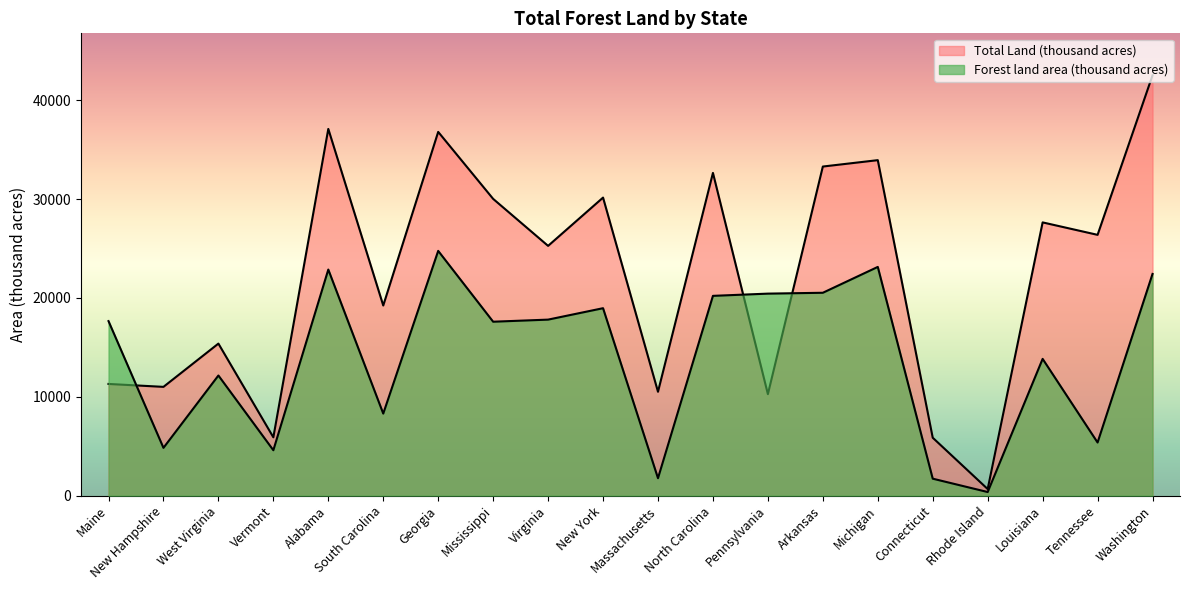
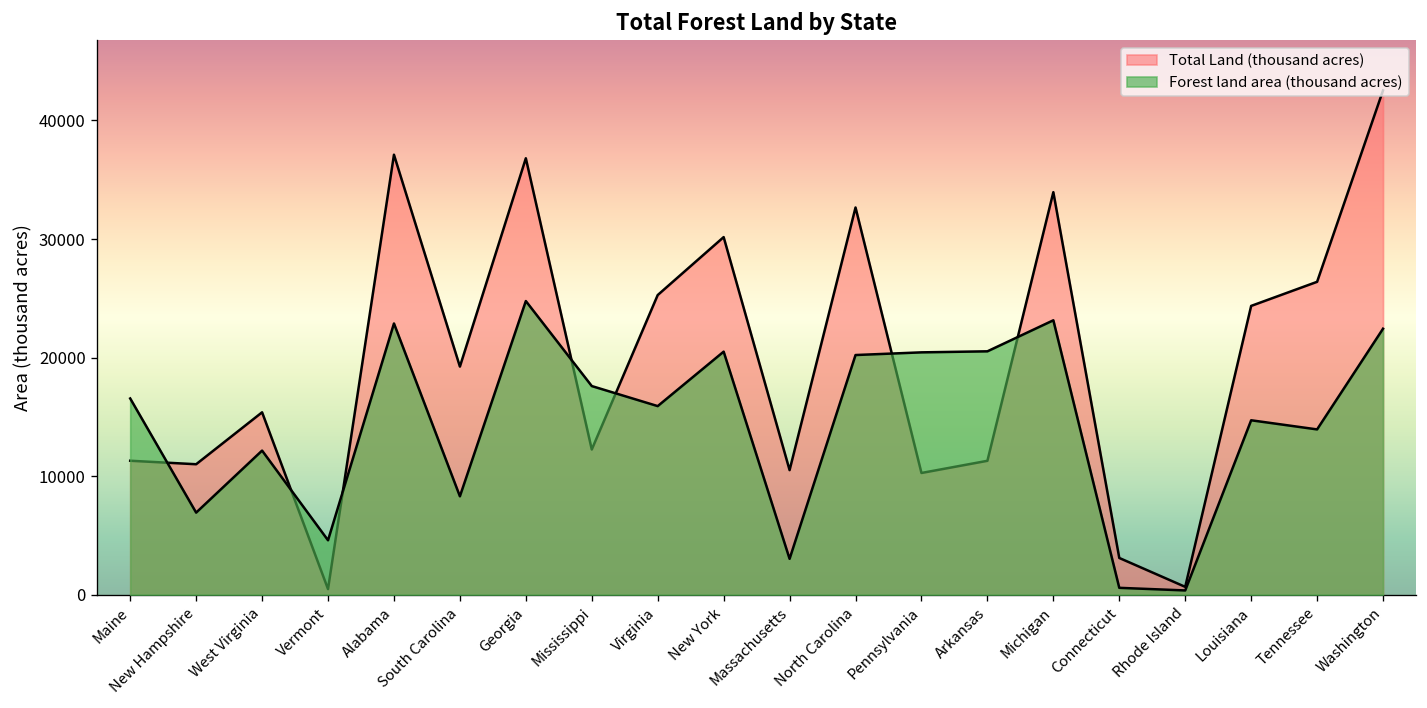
Forest land area (thousand acres), Maine: 18000 -> 17000
Forest land area (thousand acres), New Hampshire: 5000 -> 7000
Total Land (thousand acres), Vermont: 6000 -> 0
Total Land (thousand acres), Mississippi: 30000 -> 12000
Forest land area (thousand acres), Virginia: 18000 -> 16000
Forest land area (thousand acres), New York: 19000 -> 21000
Forest land area (thousand acres), Massachusetts: 2000 -> 3000
Total Land (thousand acres), Arkansas: 33000 -> 11000
Total Land (thousand acres), Connecticut: 6000 -> 3000
Forest land area (thousand acres), Connecticut: 2000 -> 1000
Total Land (thousand acres), Louisiana: 28000 -> 24000
Forest land area (thousand acres), Louisiana: 14000 -> 15000
Forest land area (thousand acres), Tennessee: 5000 -> 14000
